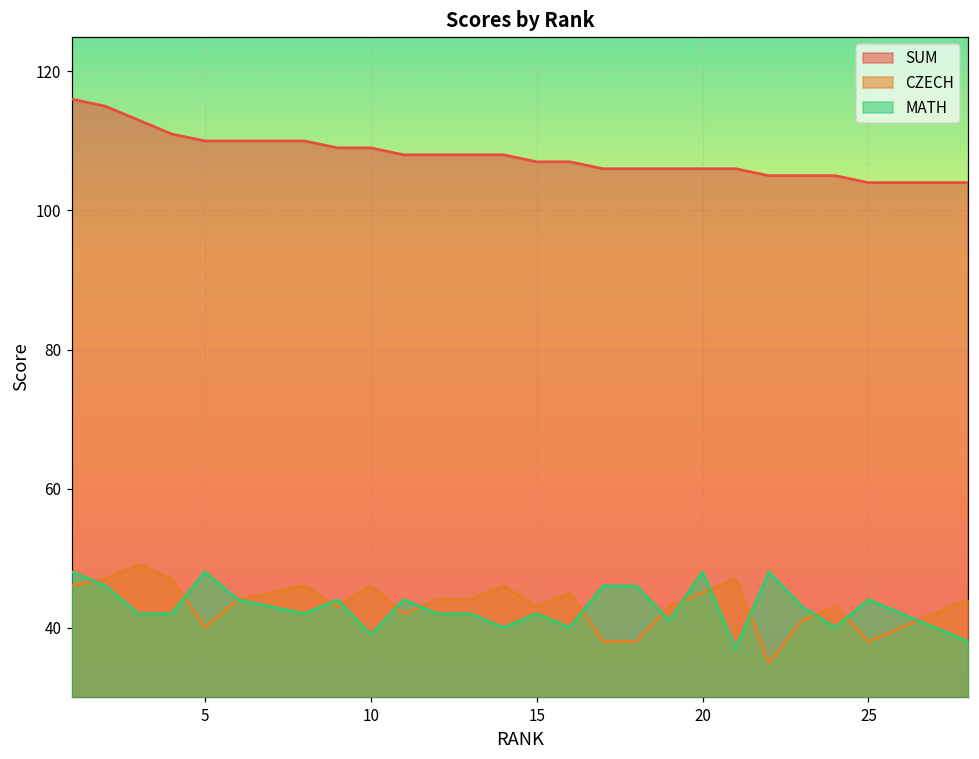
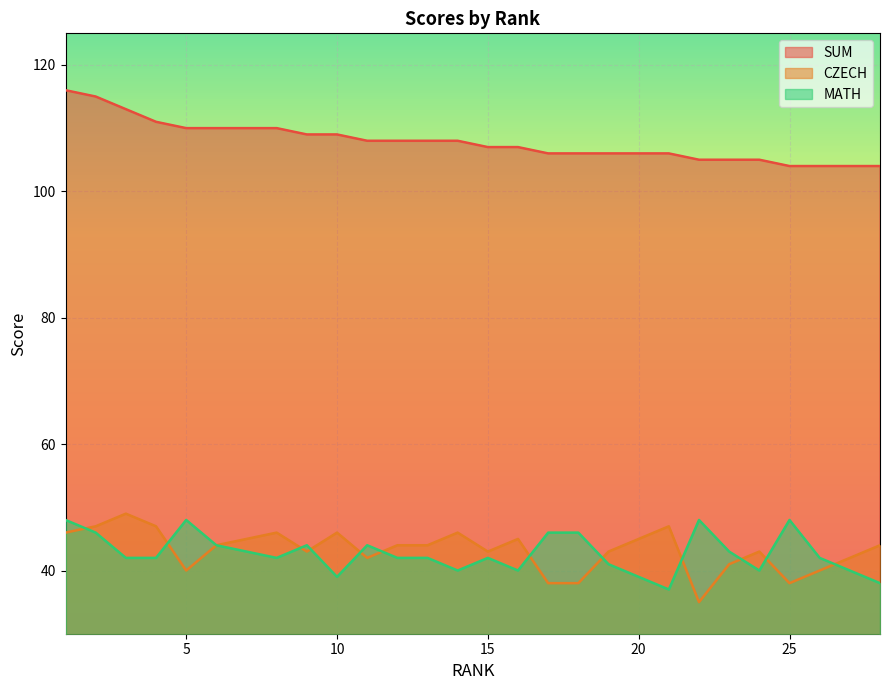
MATH, 20: 48 -> 39
MATH, 25: 44 -> 48
